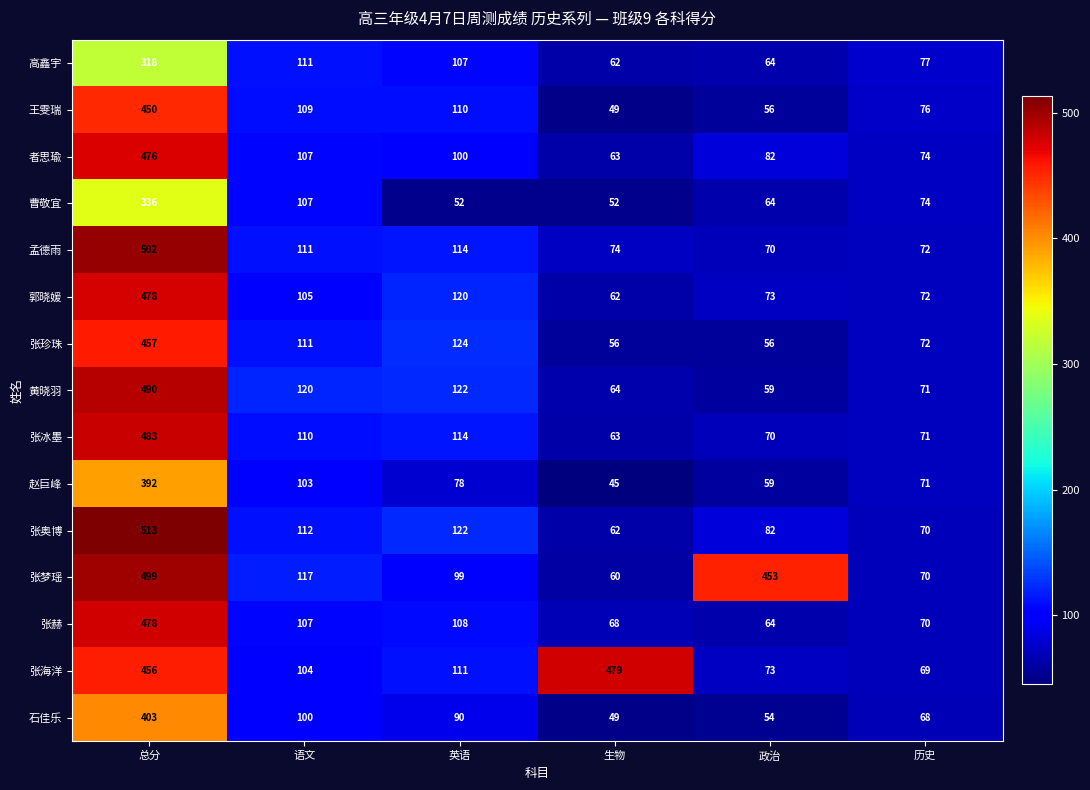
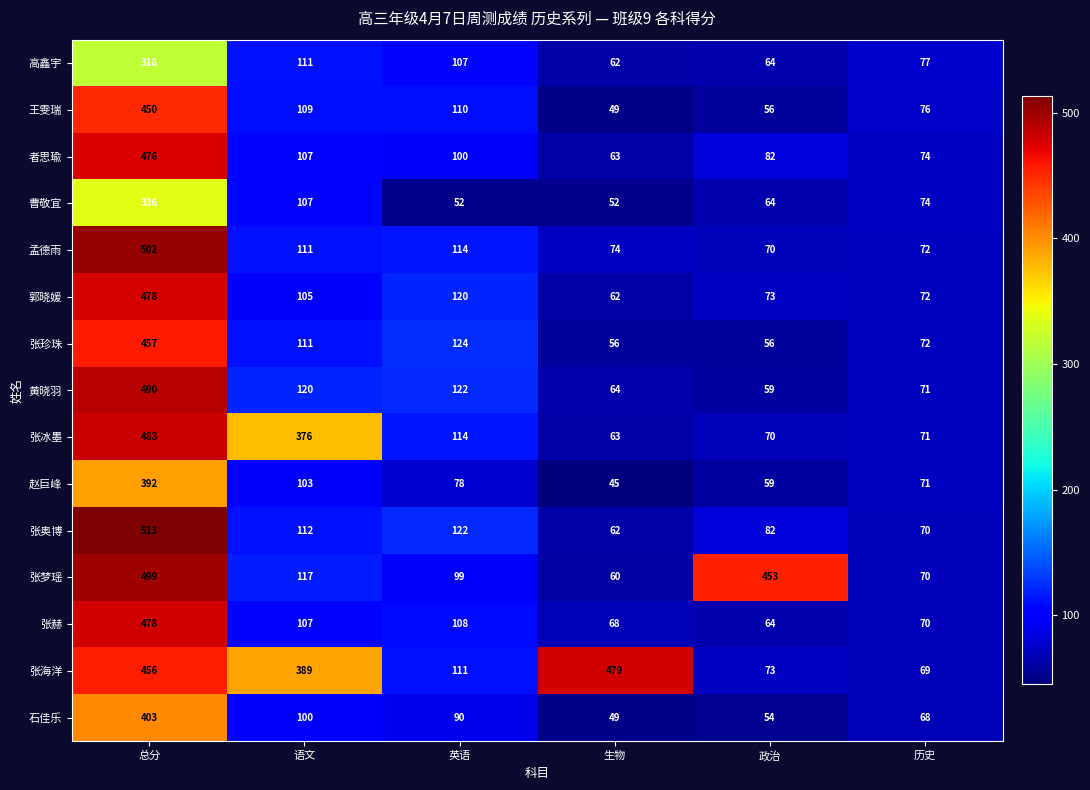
张冰墨, 语文: 110 -> 376
张海洋, 语文: 104 -> 389
